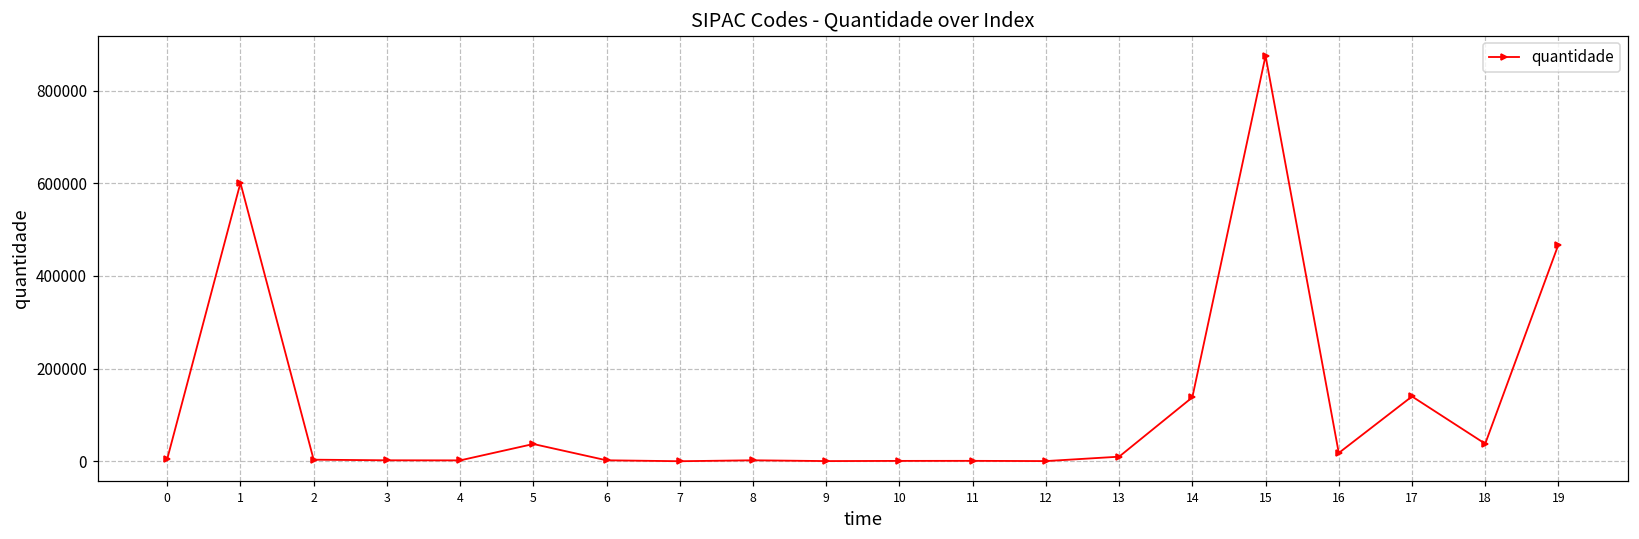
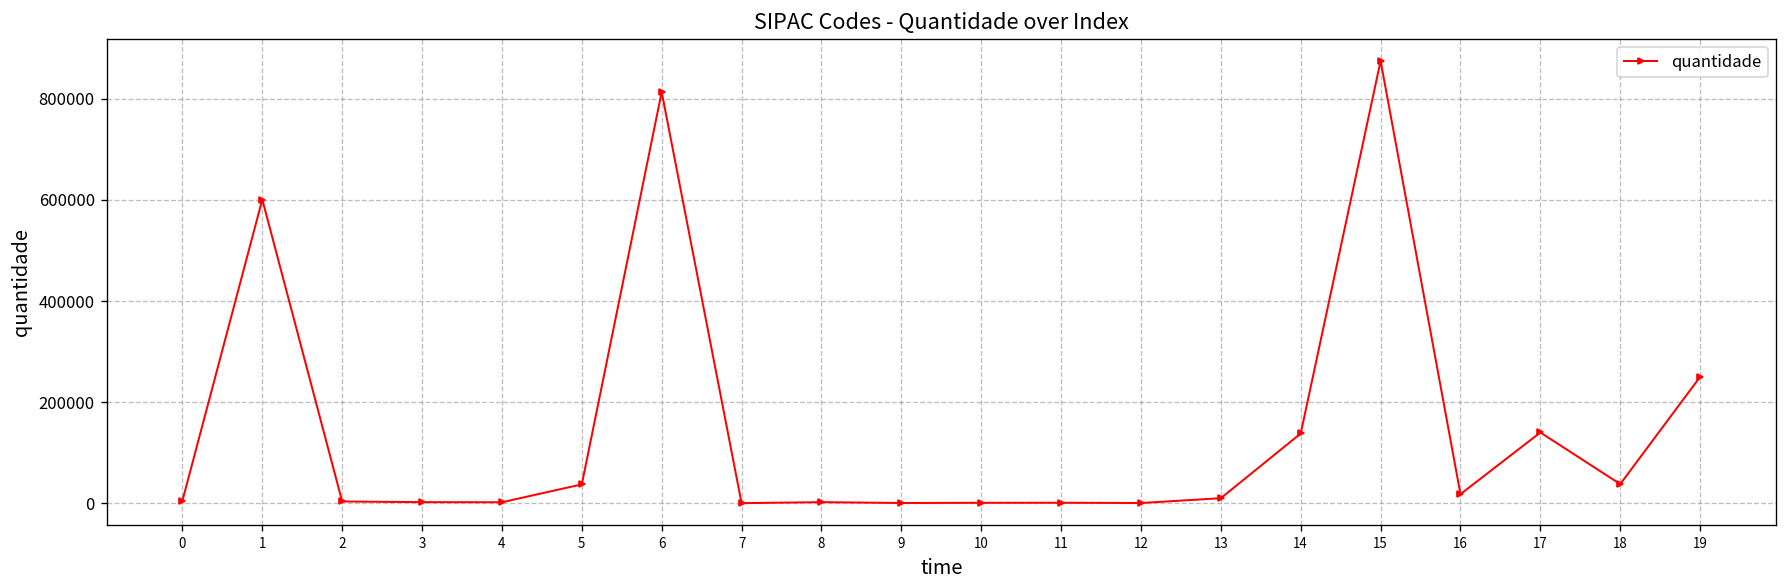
6: 0 -> 810000
19: 470000 -> 250000
